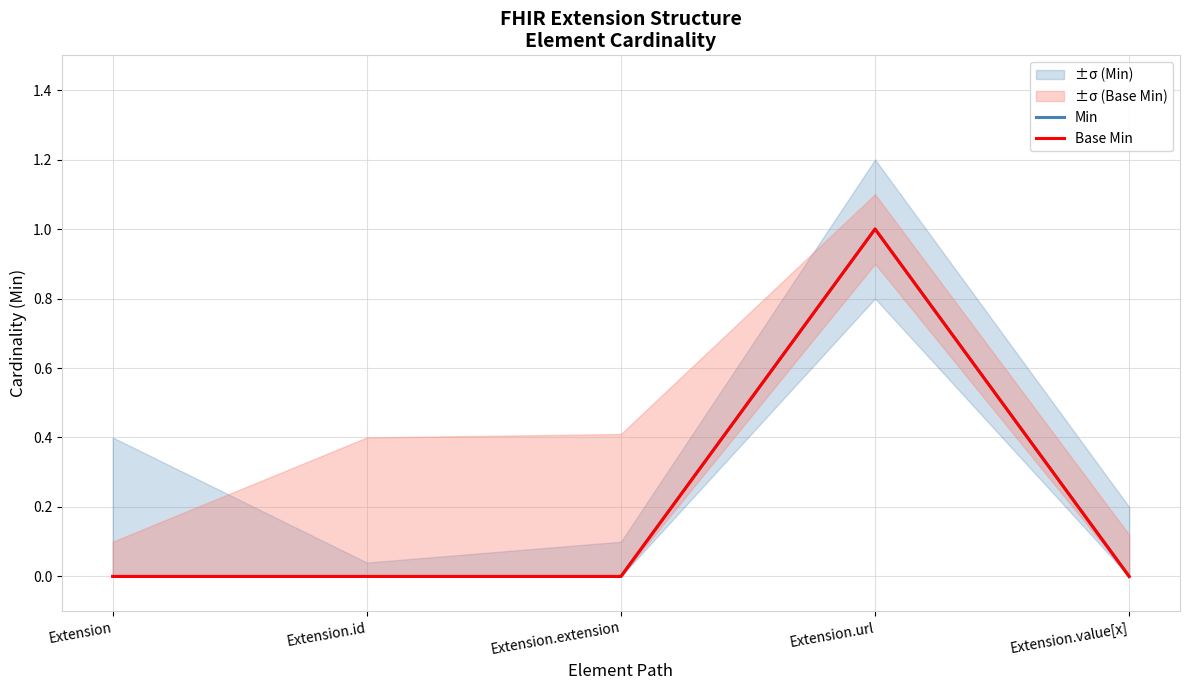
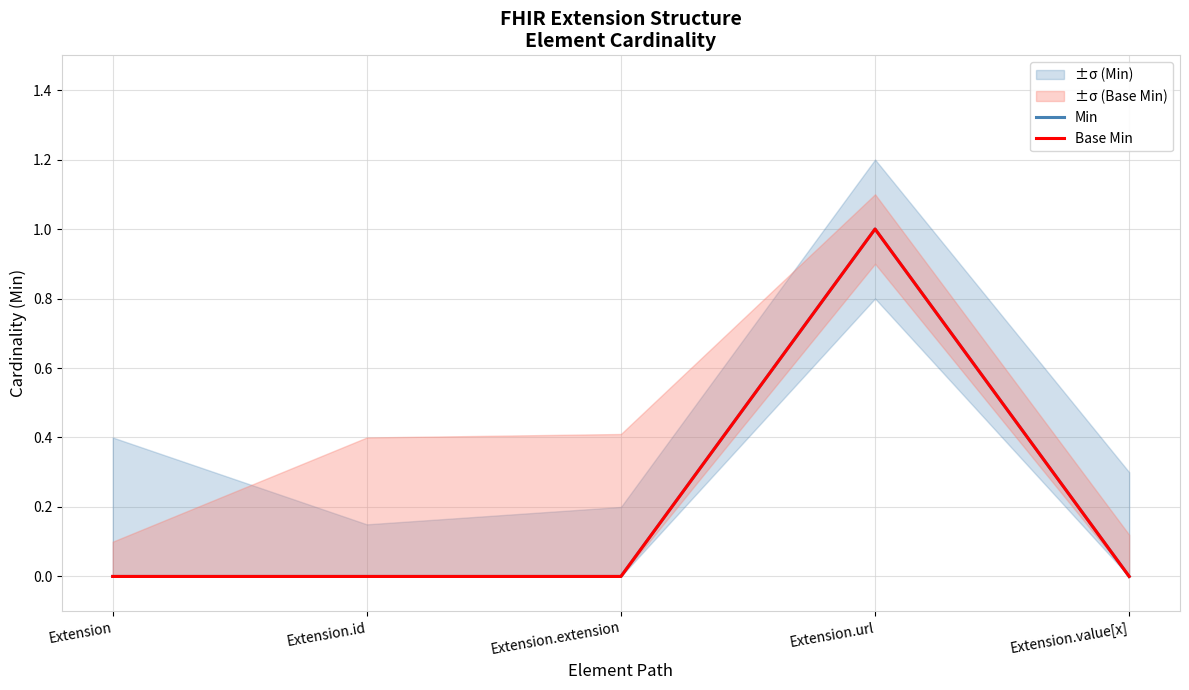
±σ (Min), Extension.id: 0.04 -> 0.15
±σ (Min), Extension.extension: 0.1 -> 0.2
±σ (Min), Extension.value[x]: 0.2 -> 0.3
